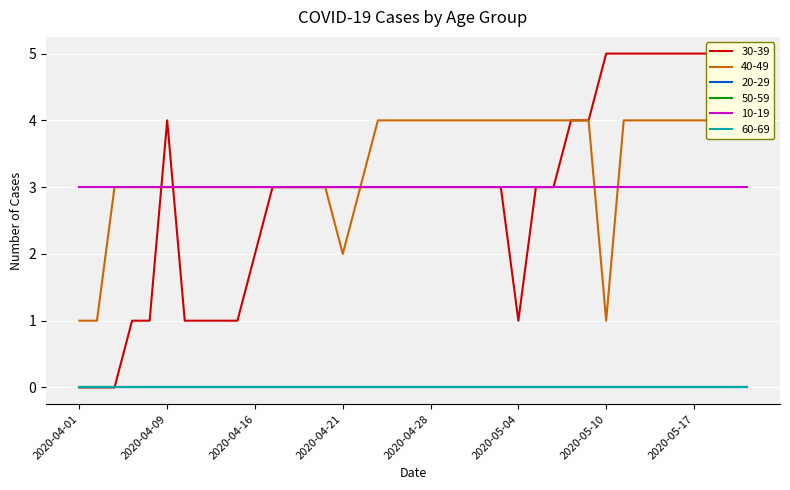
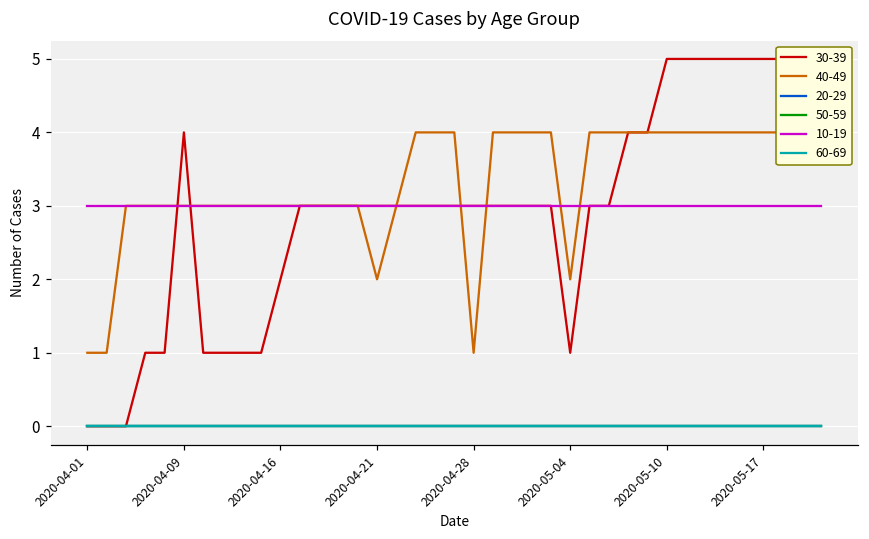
40-49, 2020-04-28: 4 -> 1
40-49, 2020-05-04: 4 -> 2
40-49, 2020-05-10: 1 -> 4
